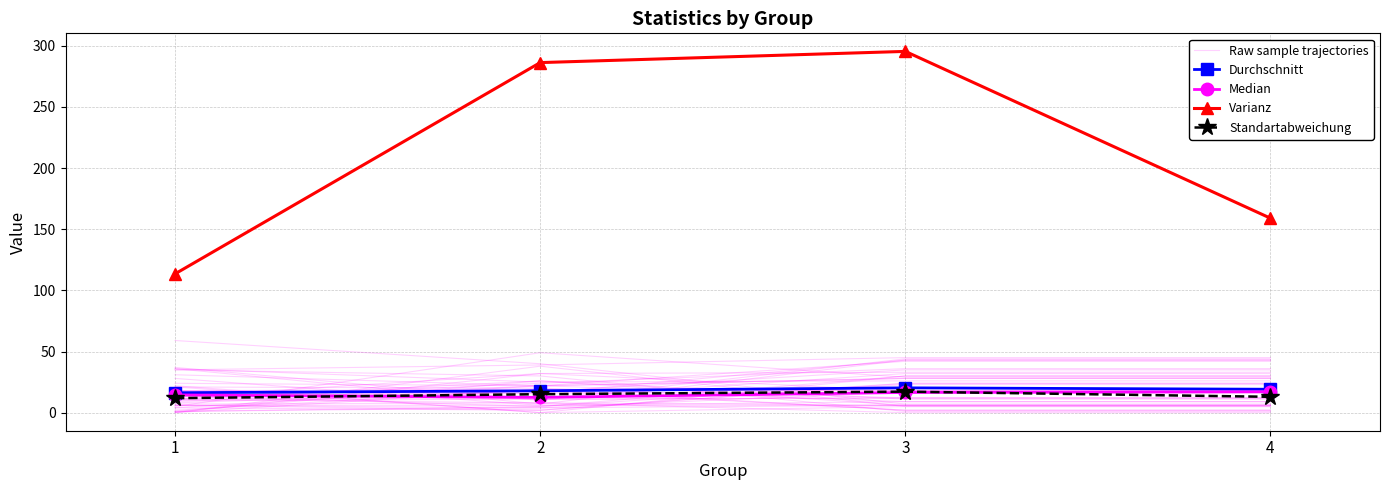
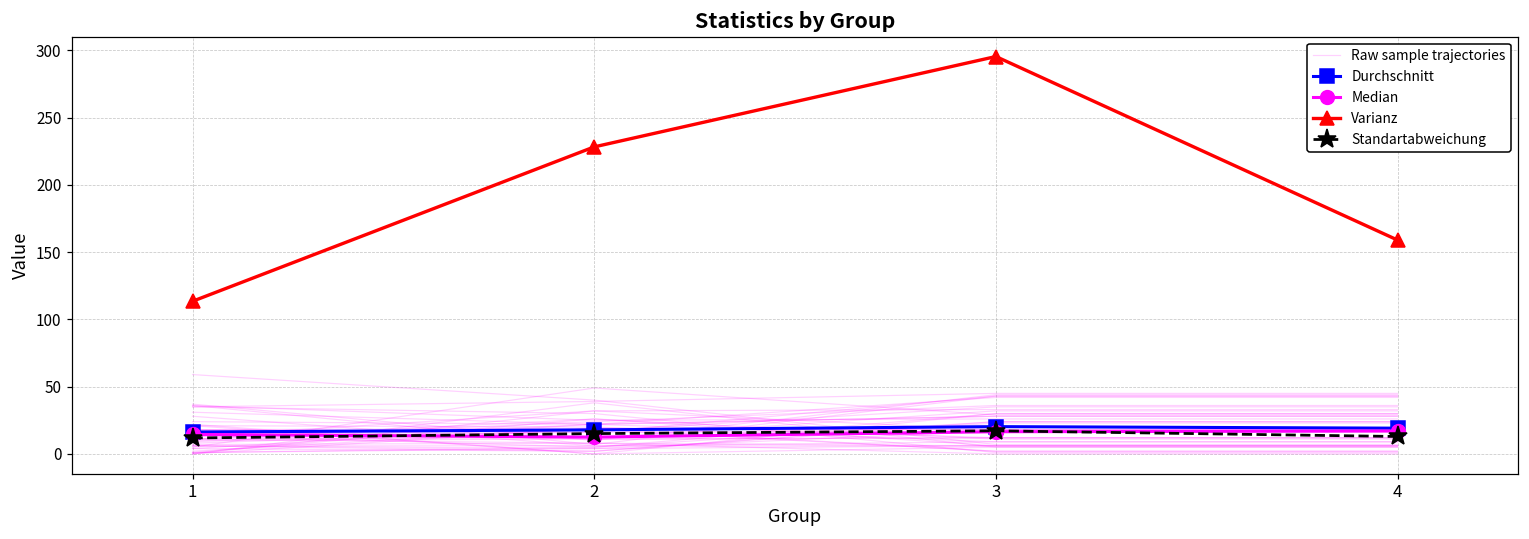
Varianz, 2: 286 -> 228
